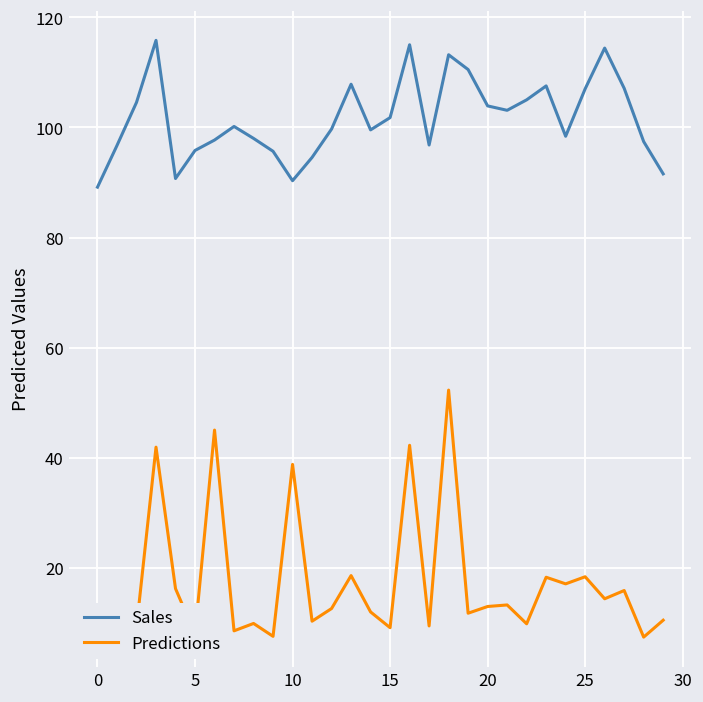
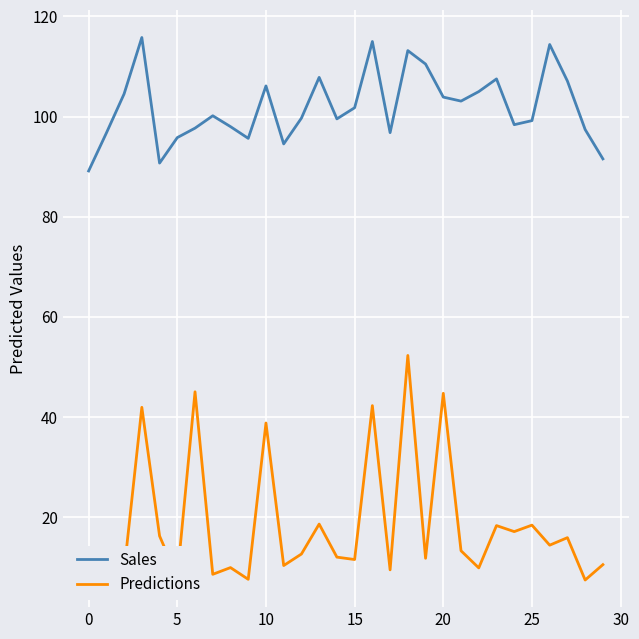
Sales, 10: 90 -> 106
Predictions, 15: 9 -> 12
Predictions, 20: 13 -> 45
Sales, 25: 107 -> 99
